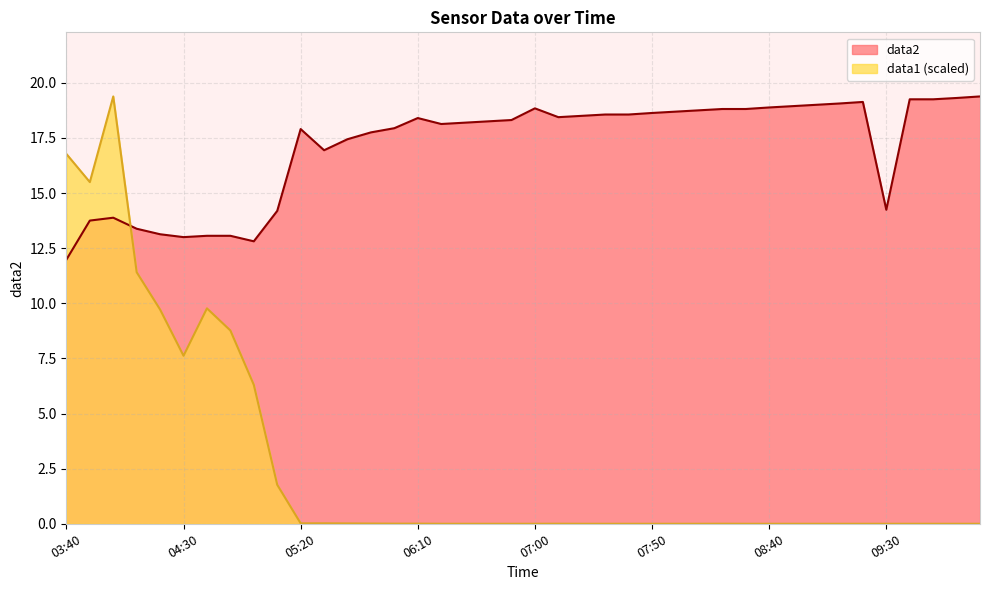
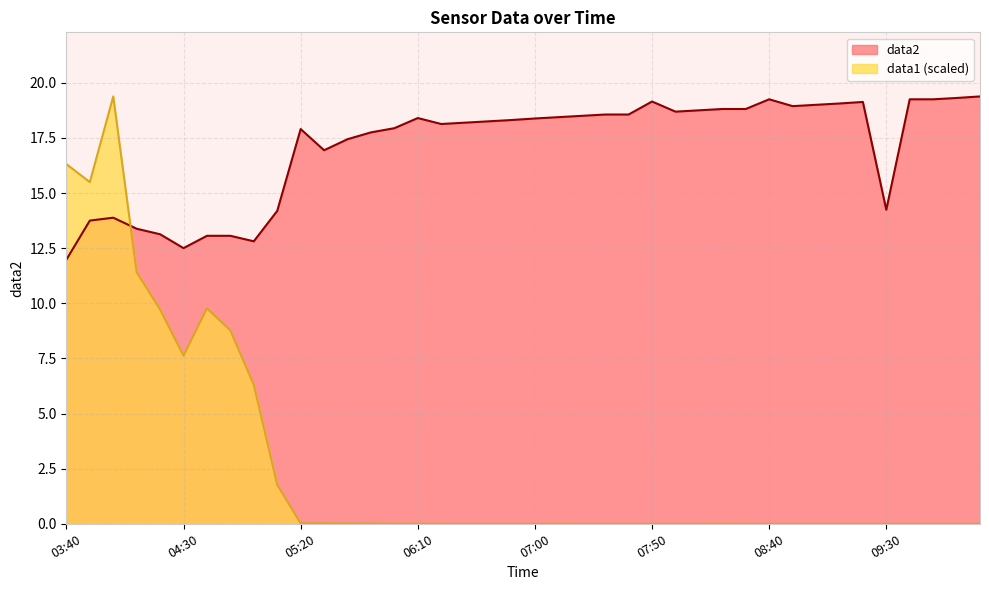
data1 (scaled), 03:40: 16.8 -> 16.3
data2, 04:30: 13.0 -> 12.5
data2, 07:00: 18.8 -> 18.4
data2, 07:50: 18.6 -> 19.2
data2, 08:40: 18.9 -> 19.3
